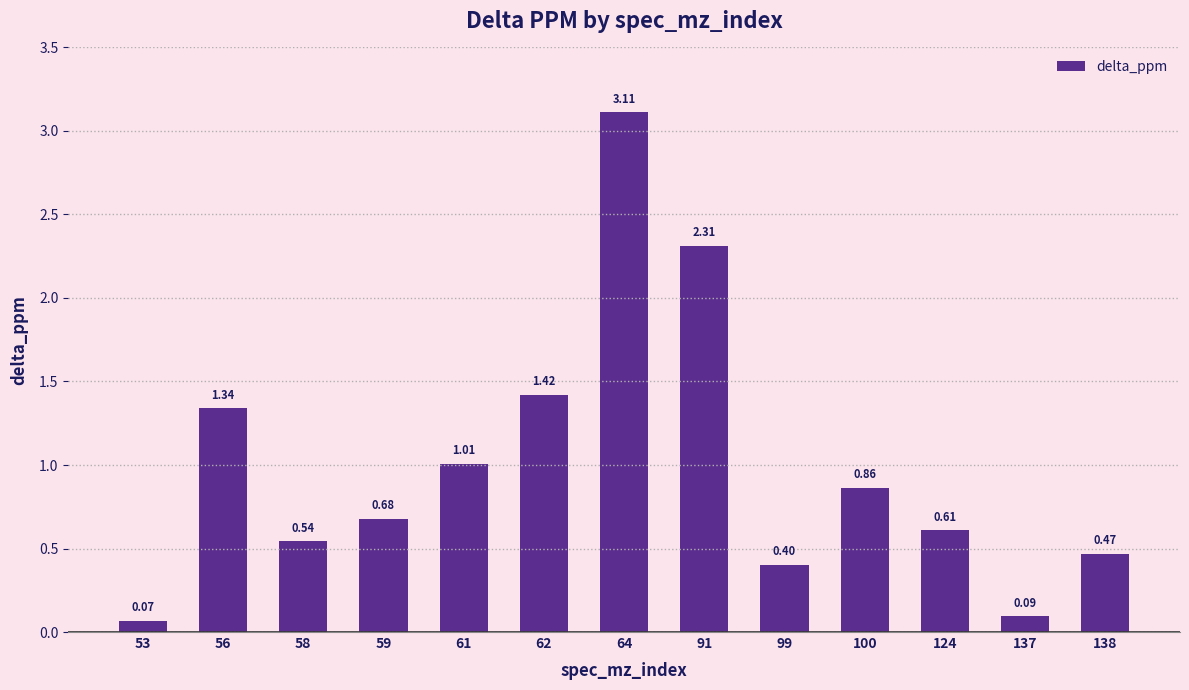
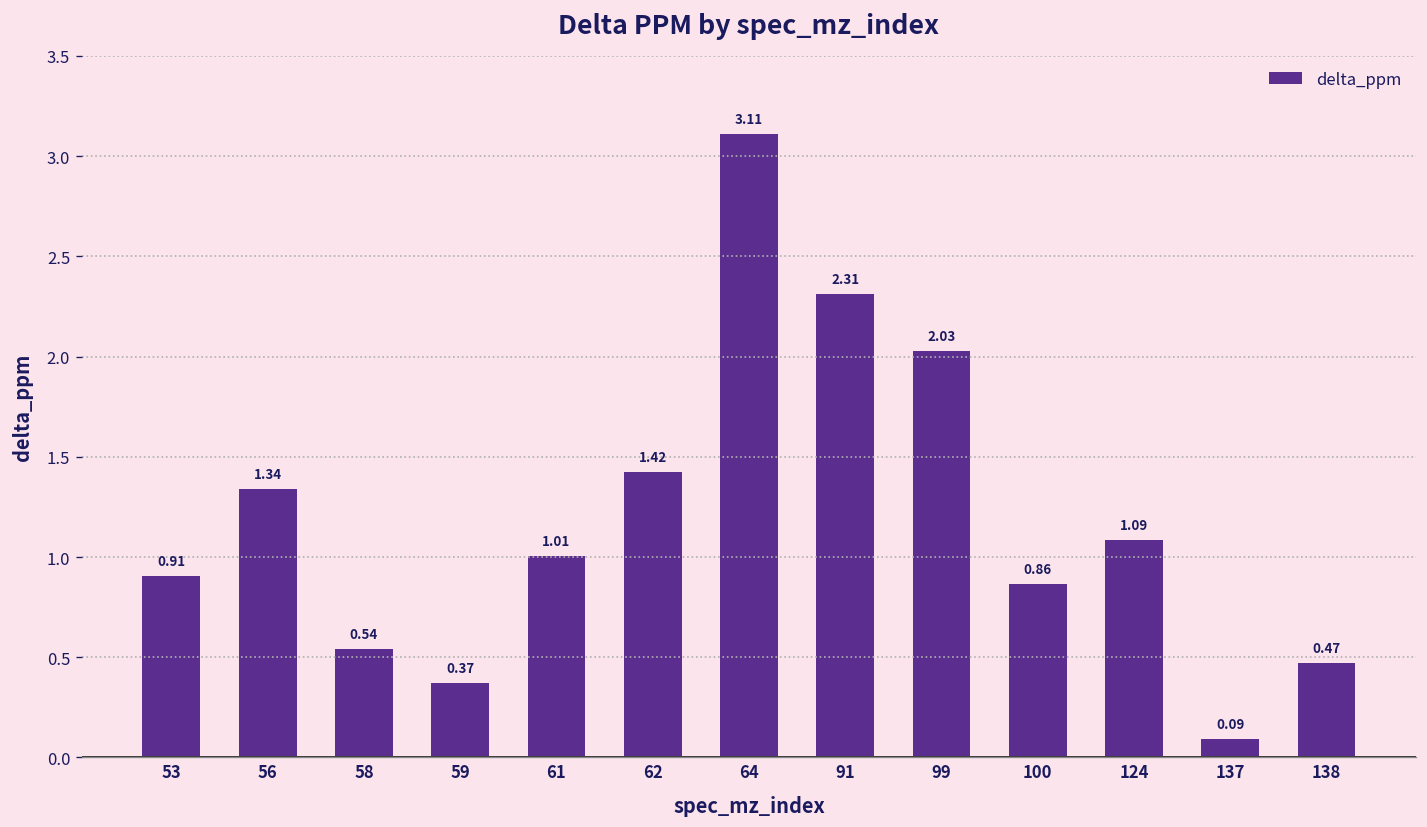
53: 0.07 -> 0.91
59: 0.68 -> 0.37
99: 0.40 -> 2.03
124: 0.61 -> 1.09
